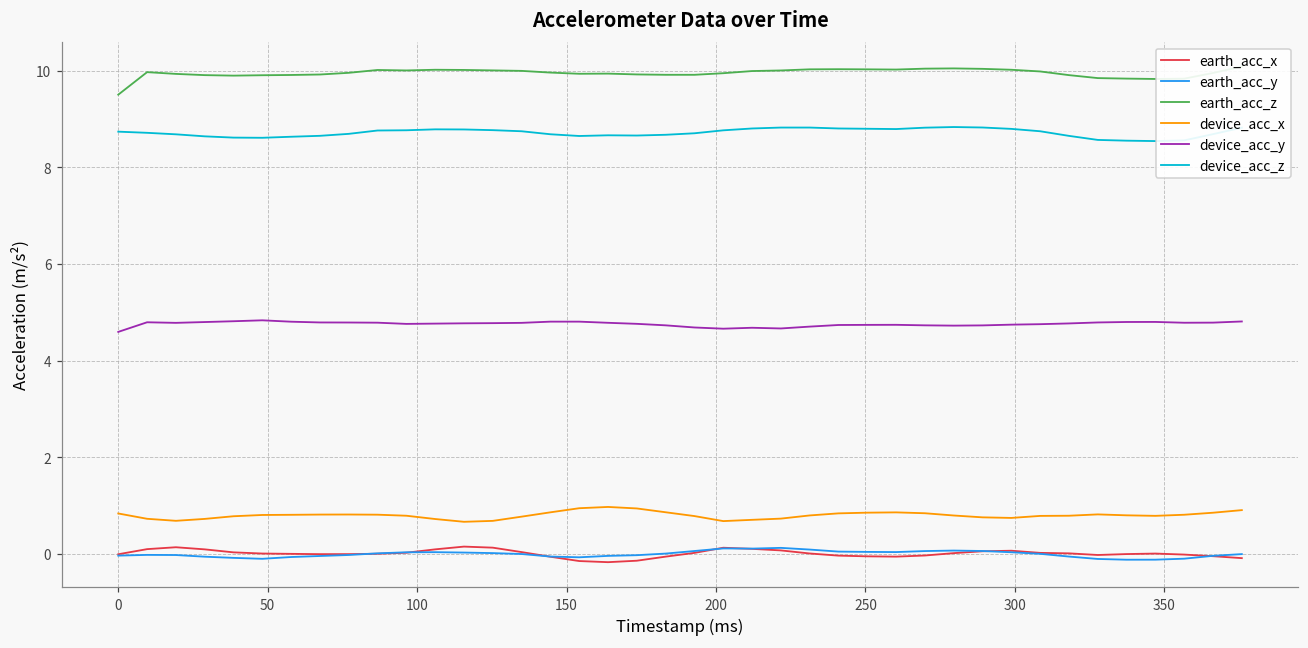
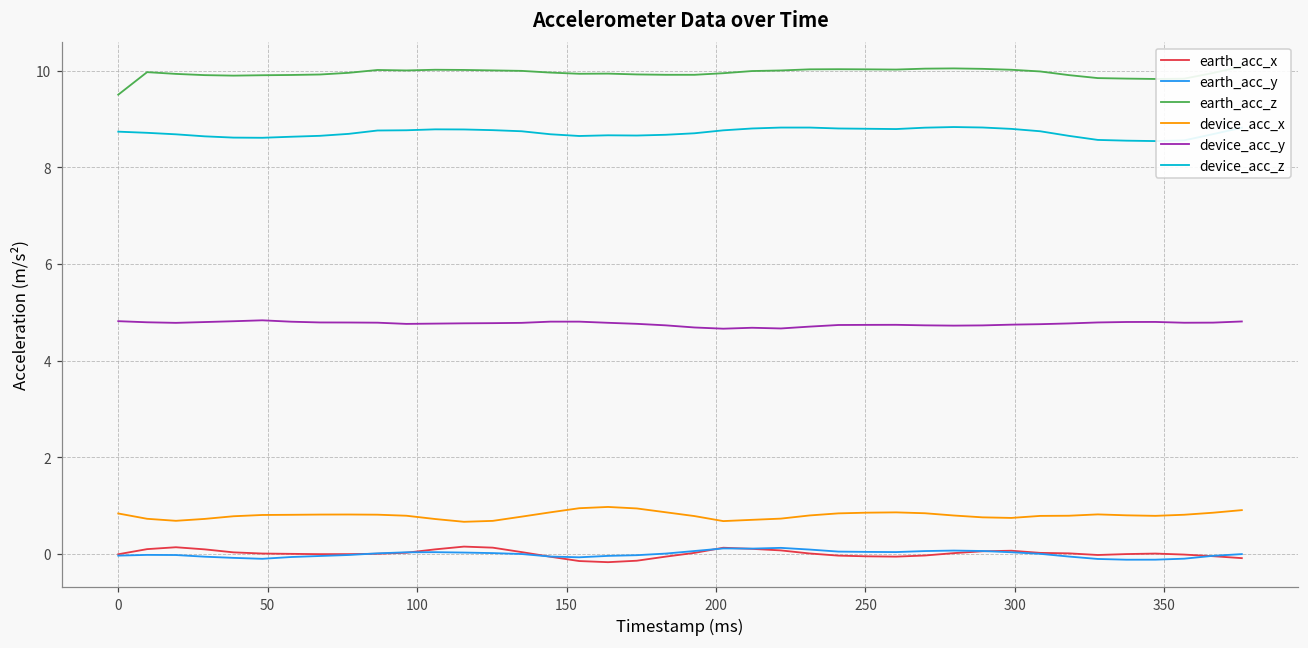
device_acc_y, 0: 4.6 -> 4.8
